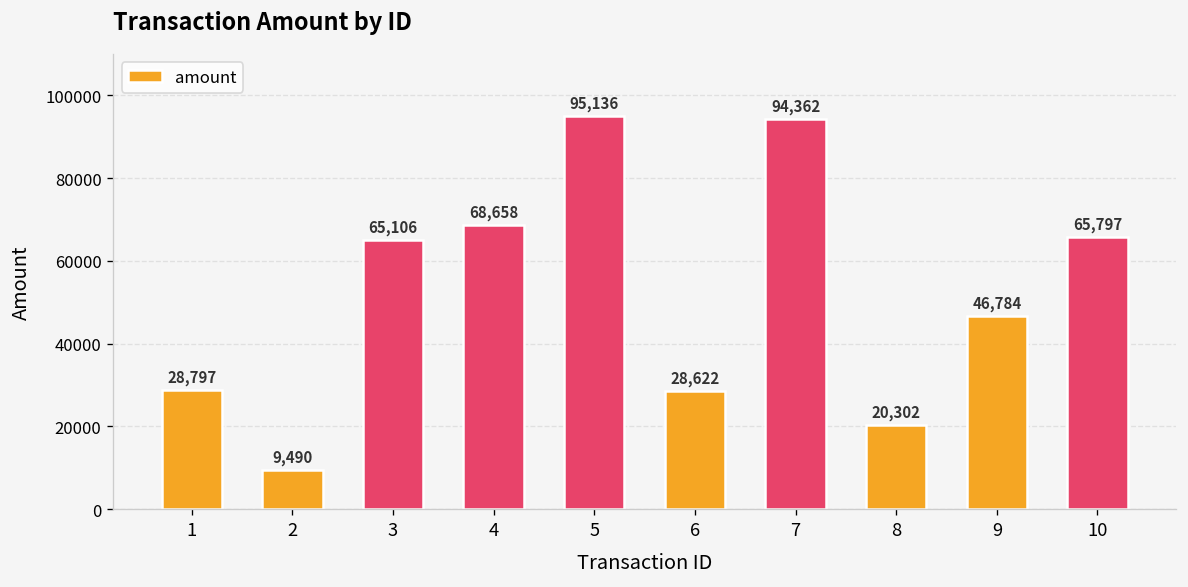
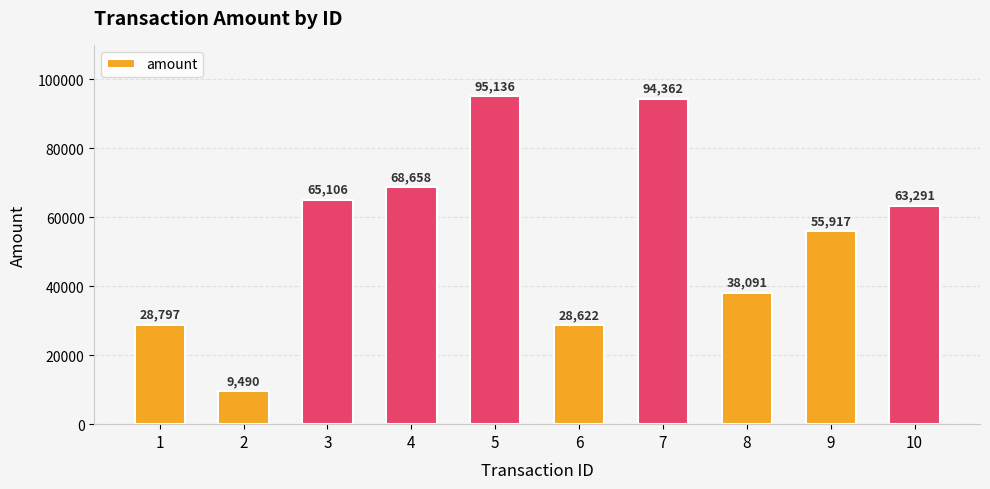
8: 20,302 -> 38,091
9: 46,784 -> 55,917
10: 65,797 -> 63,291
